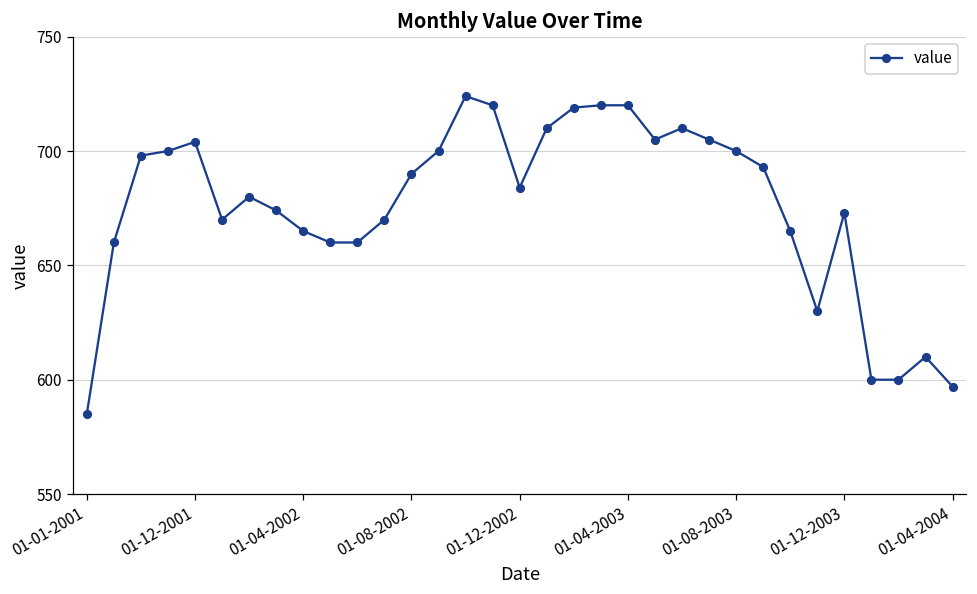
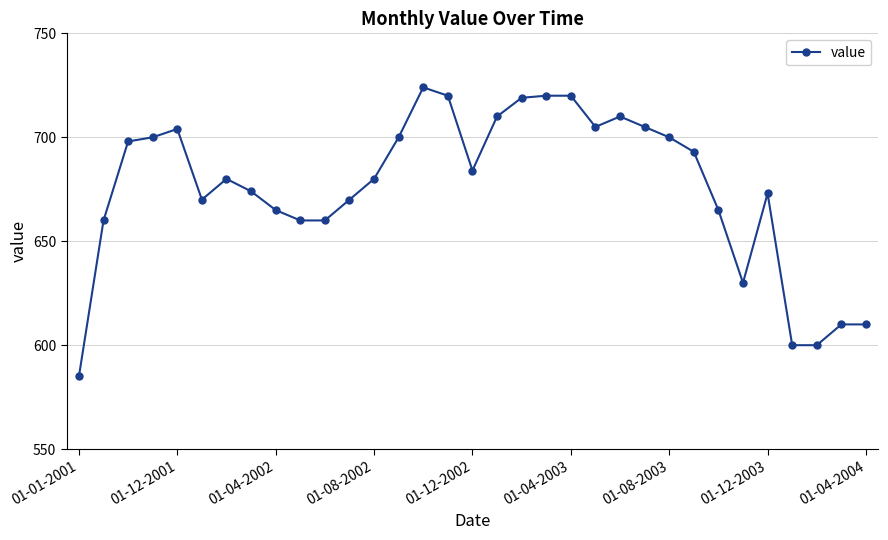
01-08-2002: 690 -> 680
01-04-2004: 597 -> 610
